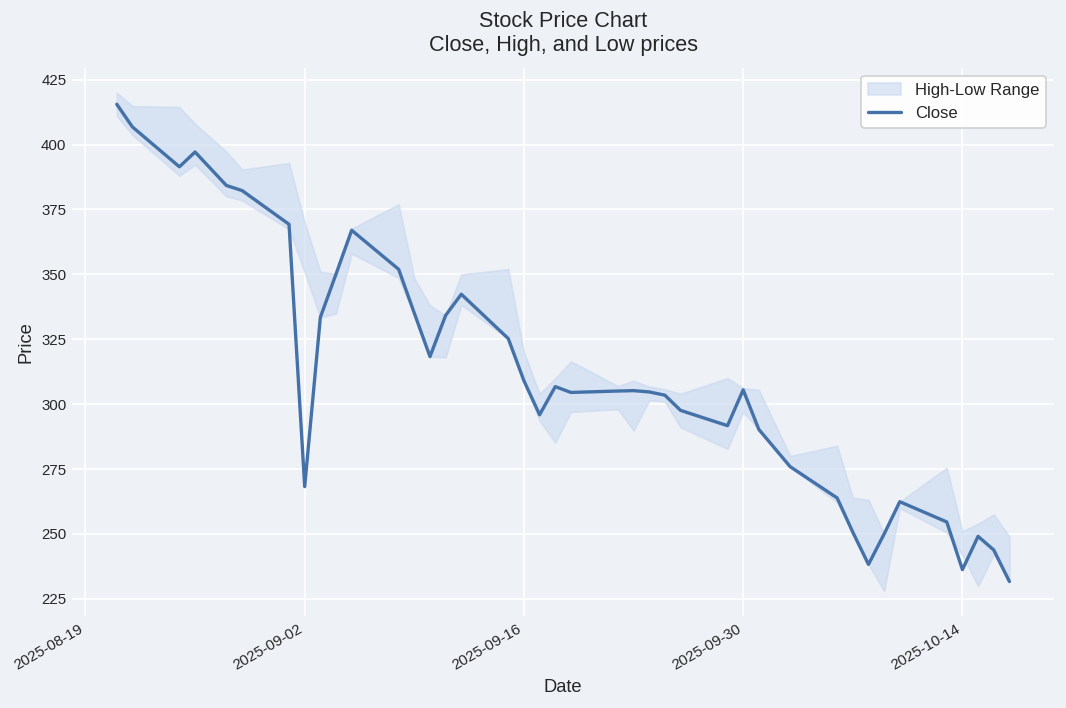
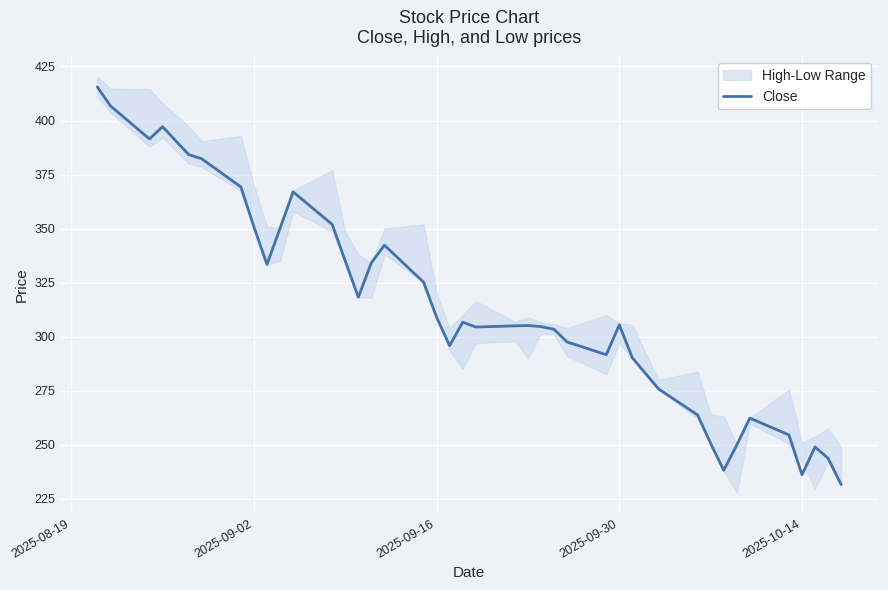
Close, 2025-09-02: 268 -> 351
